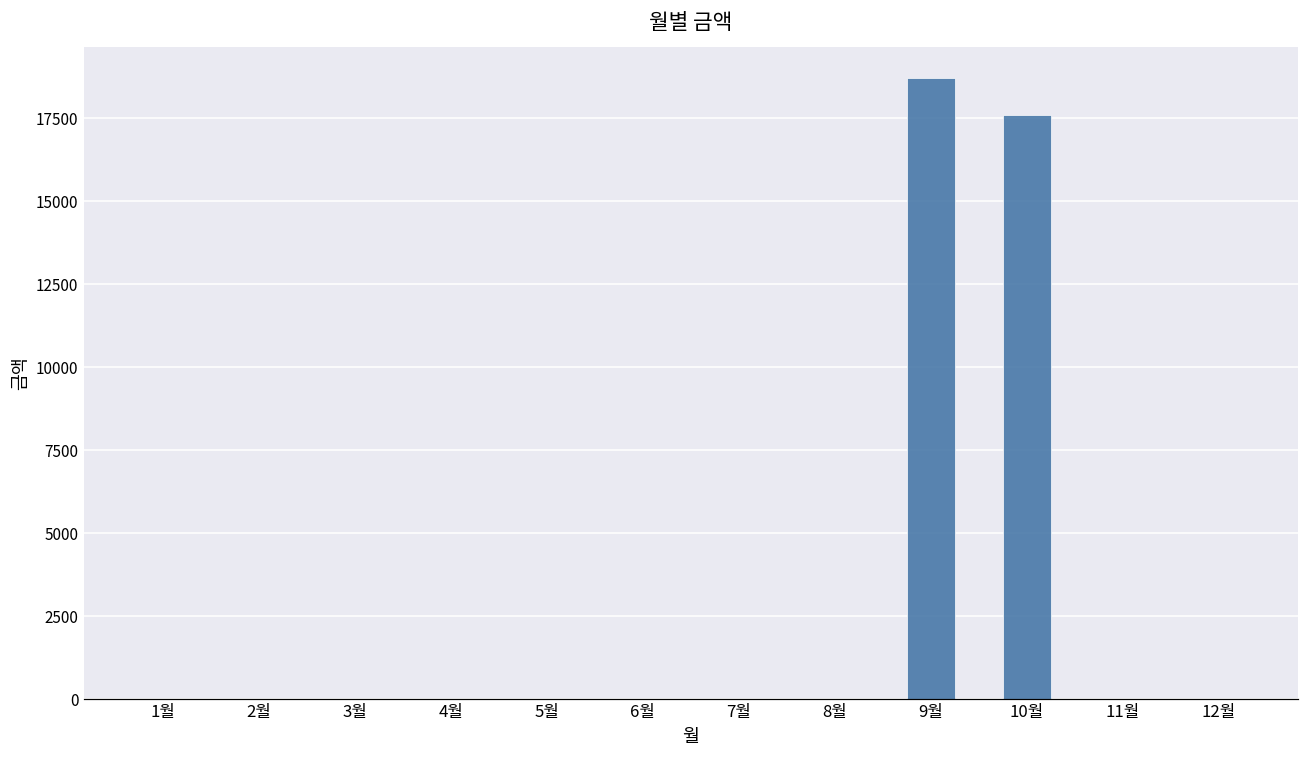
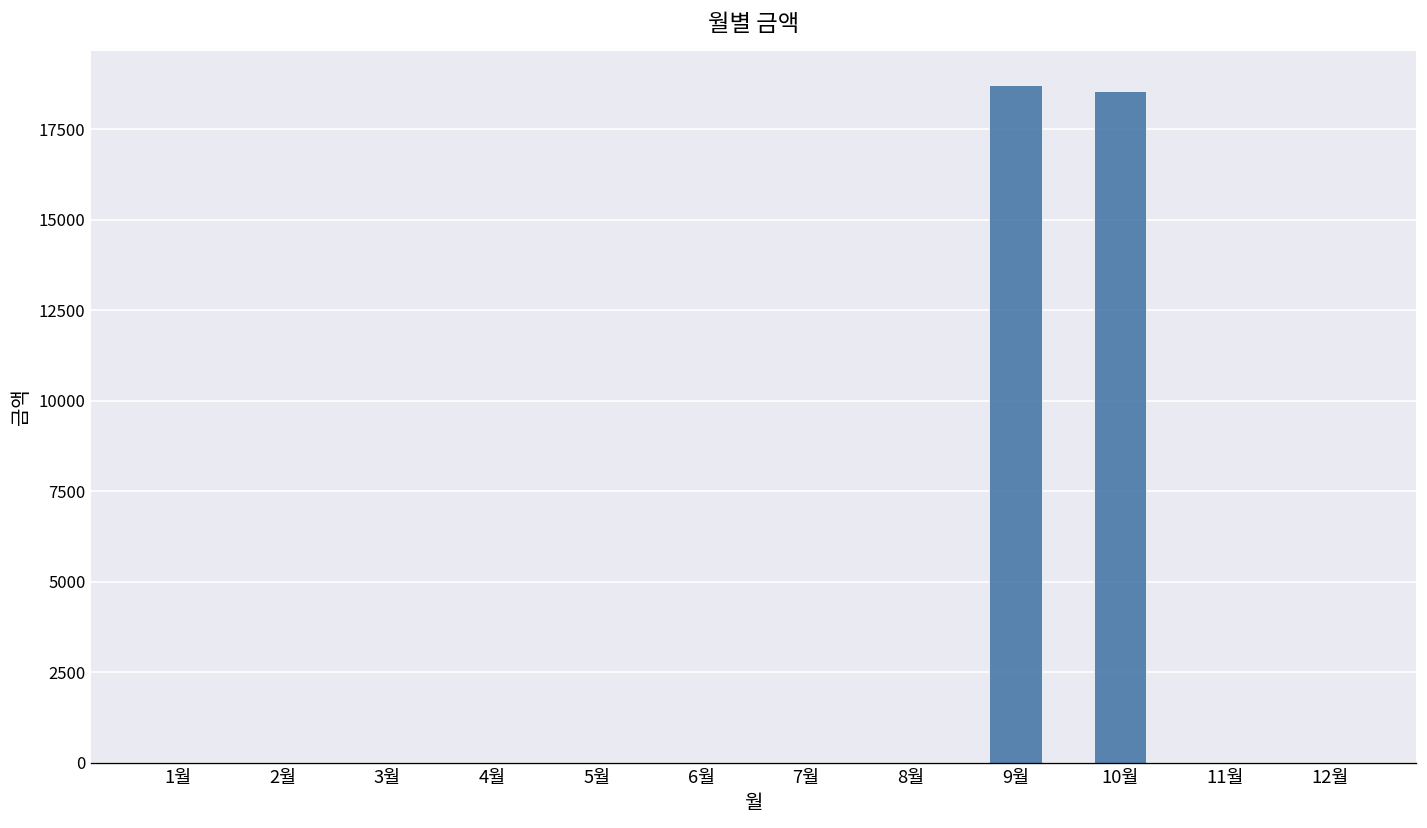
10월: 17600 -> 18600
